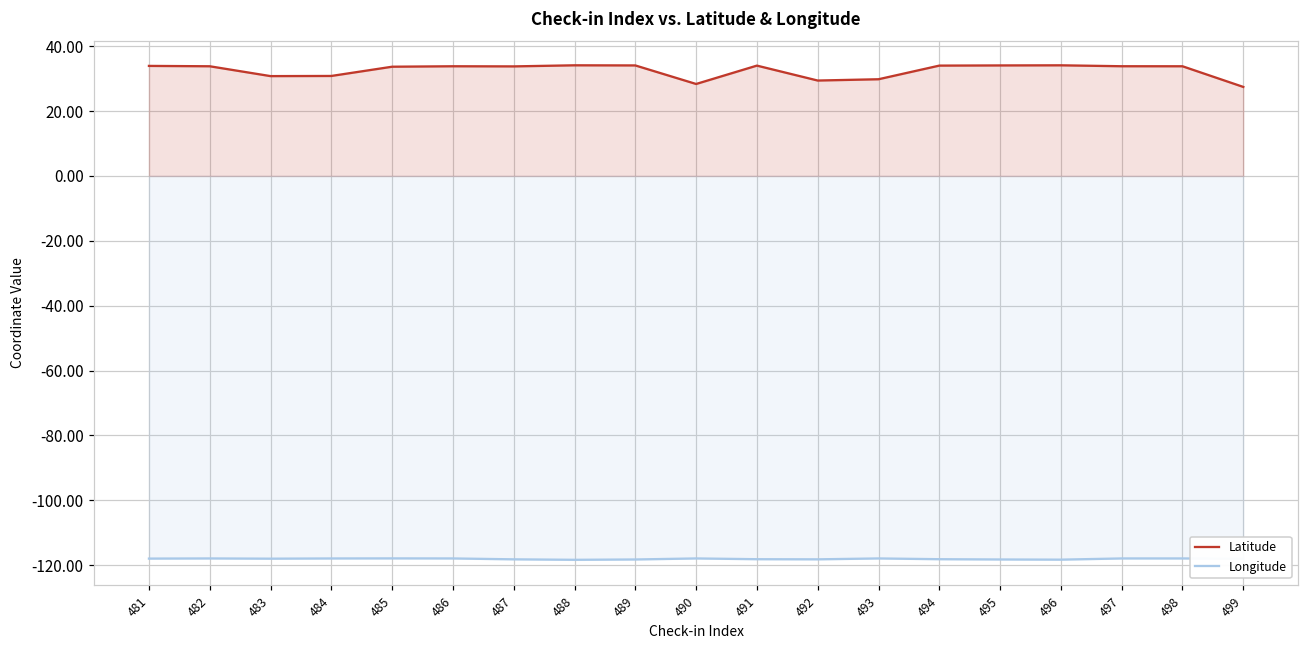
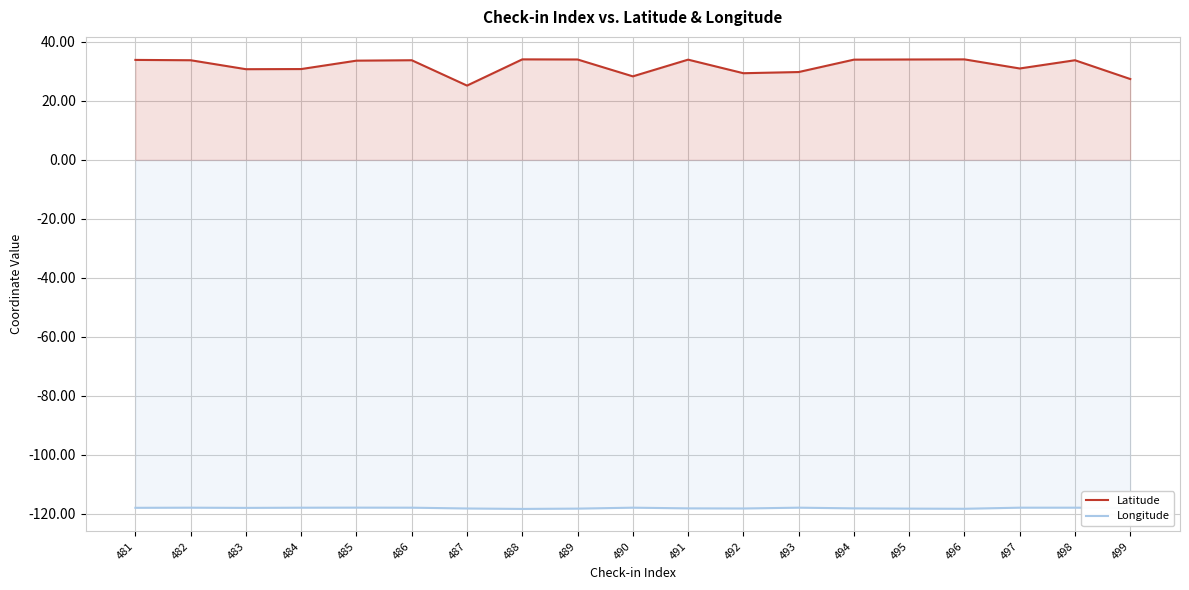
Latitude, 487: 34 -> 25
Latitude, 497: 34 -> 31
